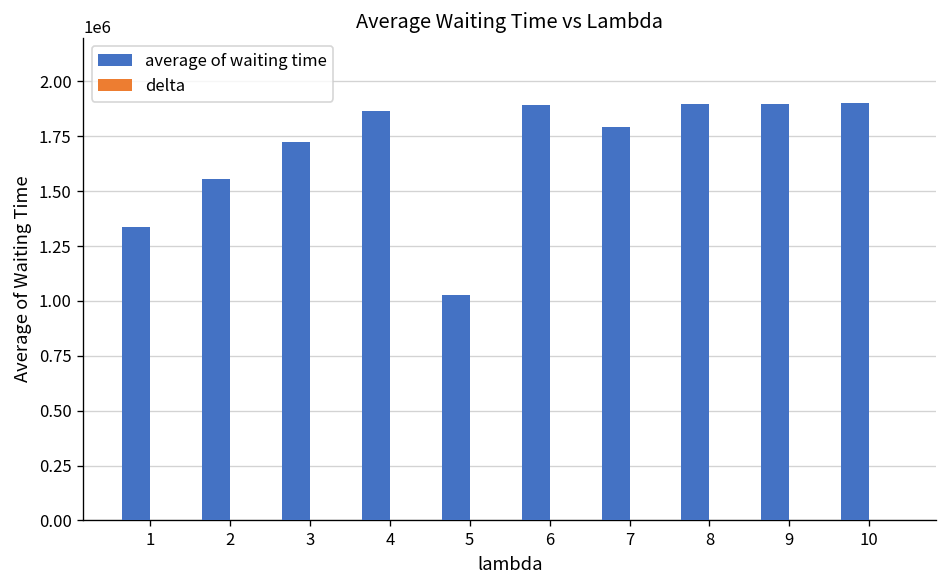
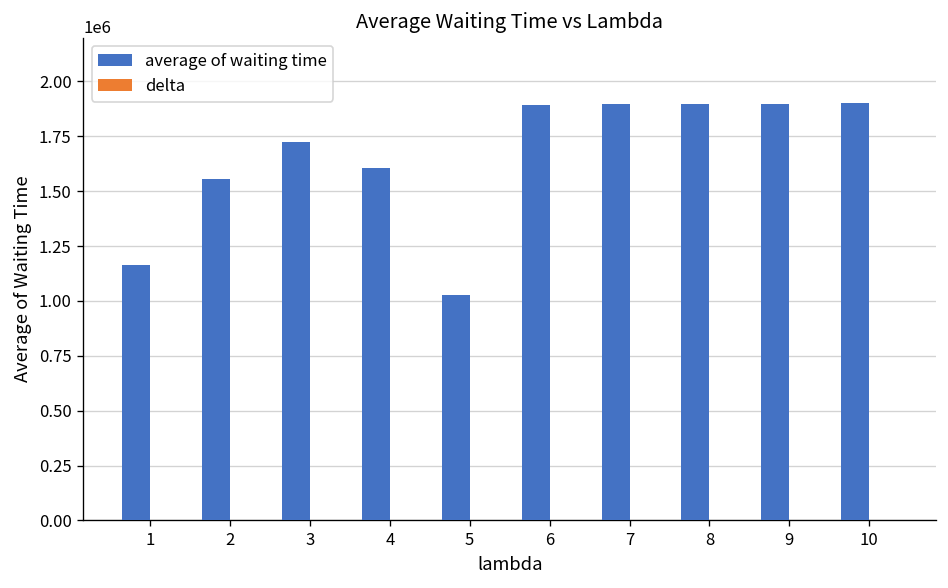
average of waiting time, 1: 1340000 -> 1160000
average of waiting time, 4: 1860000 -> 1600000
average of waiting time, 7: 1790000 -> 1900000
